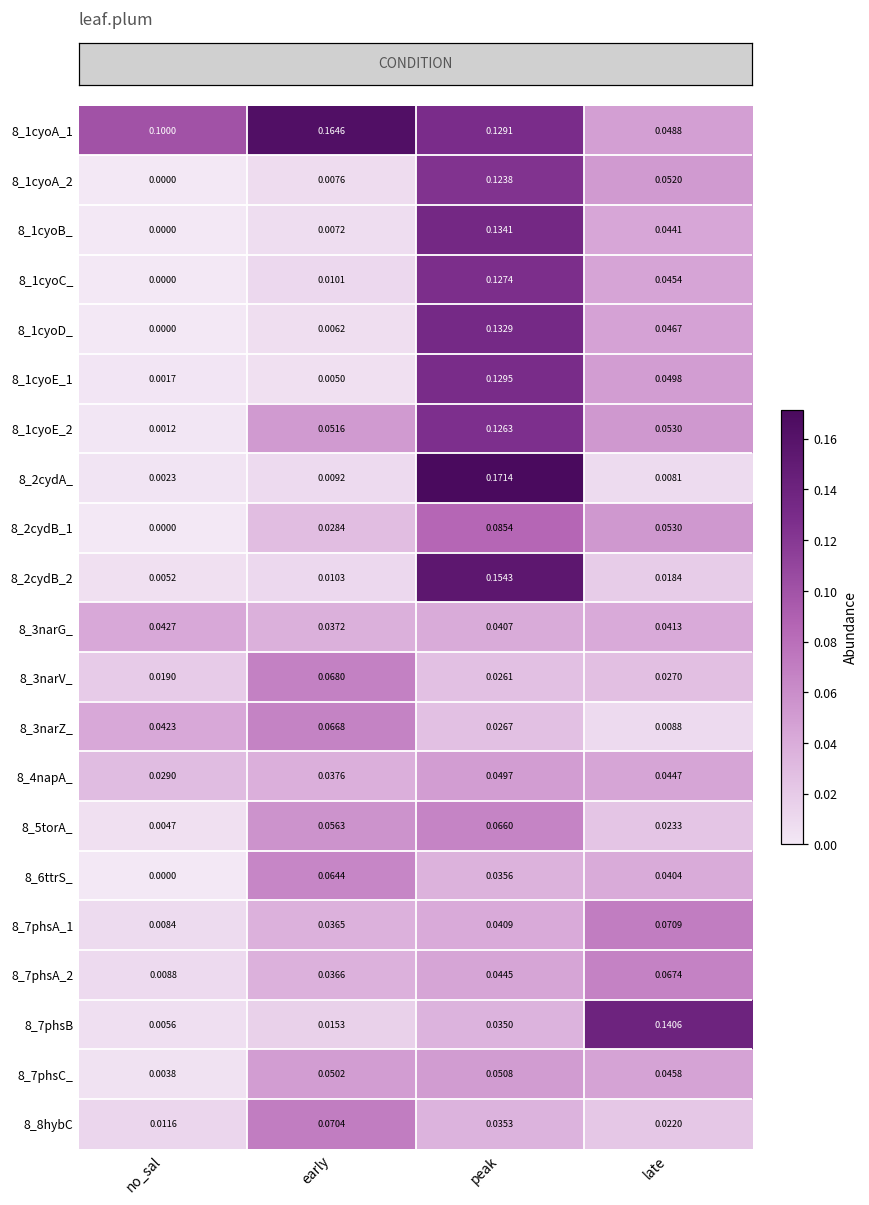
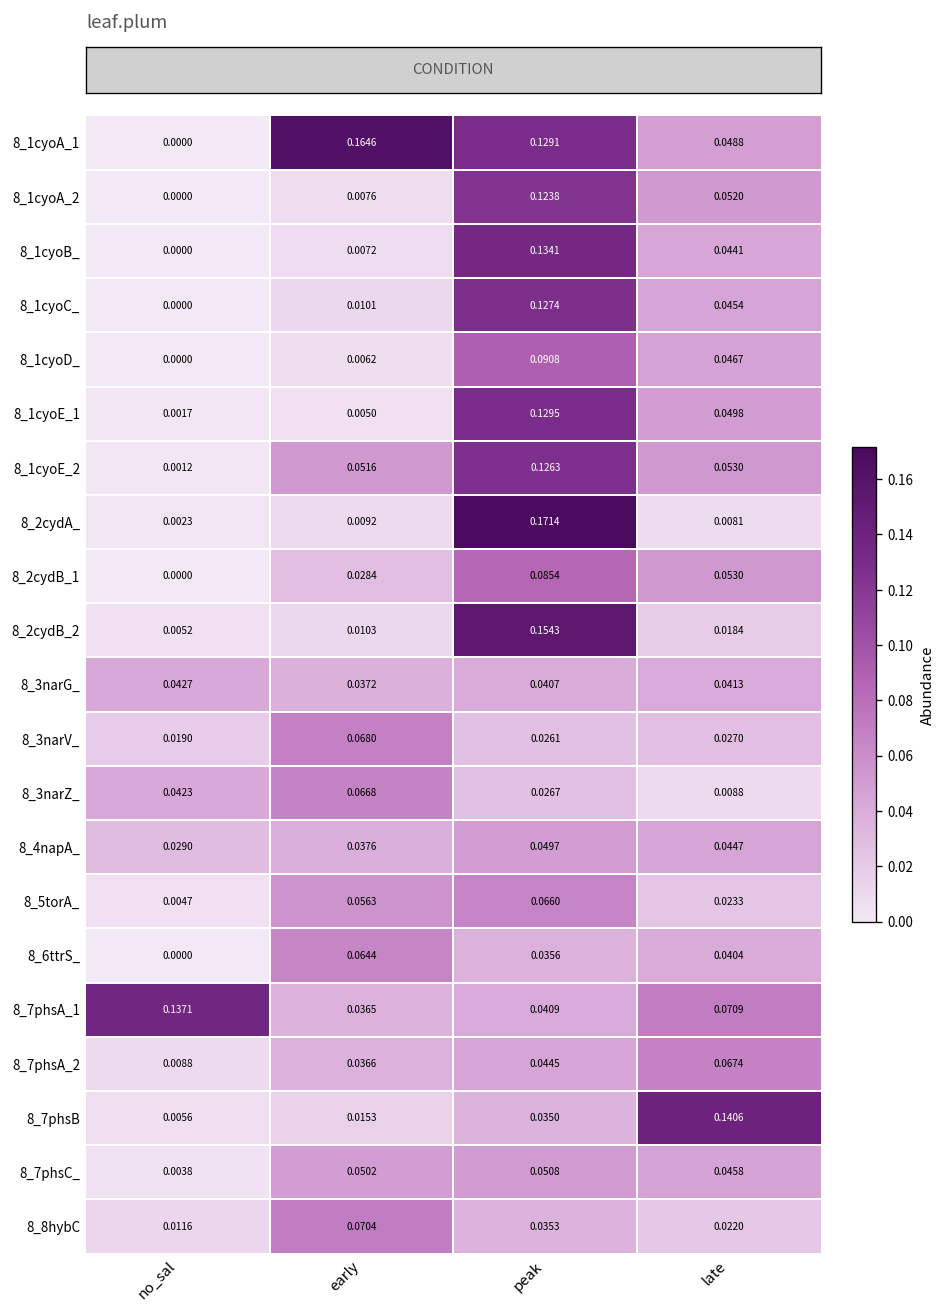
8_1cyoA_1, no_sal: 0.1000 -> 0.0000
8_1cyoD_, peak: 0.1329 -> 0.0908
8_7phsA_1, no_sal: 0.0084 -> 0.1371
